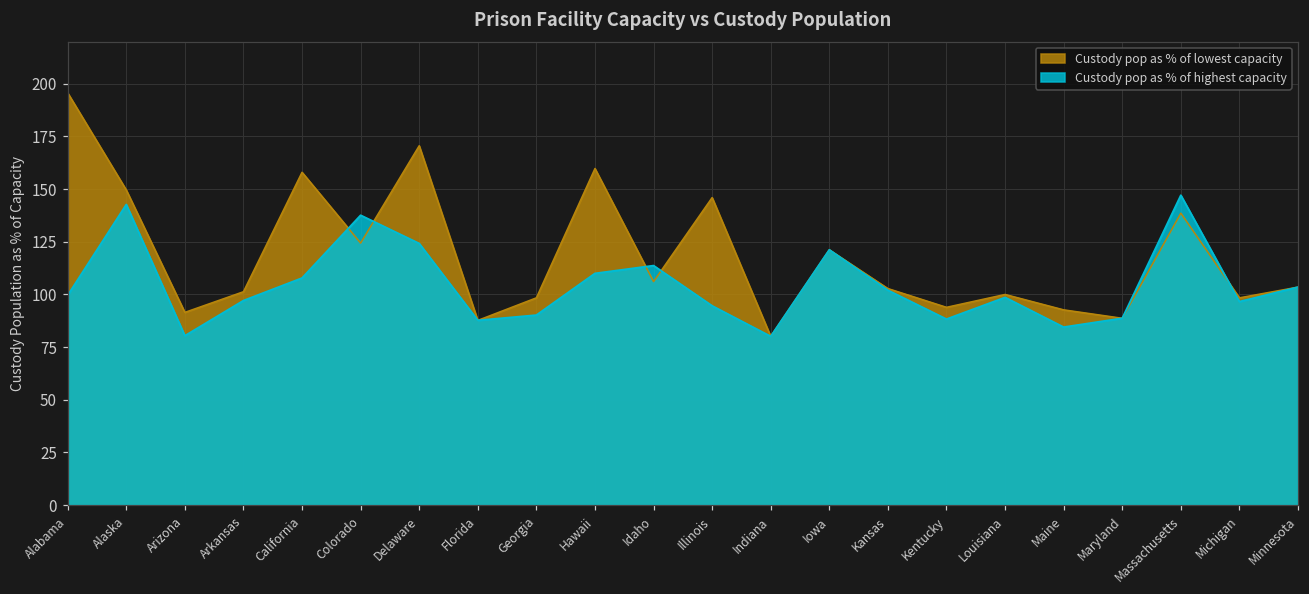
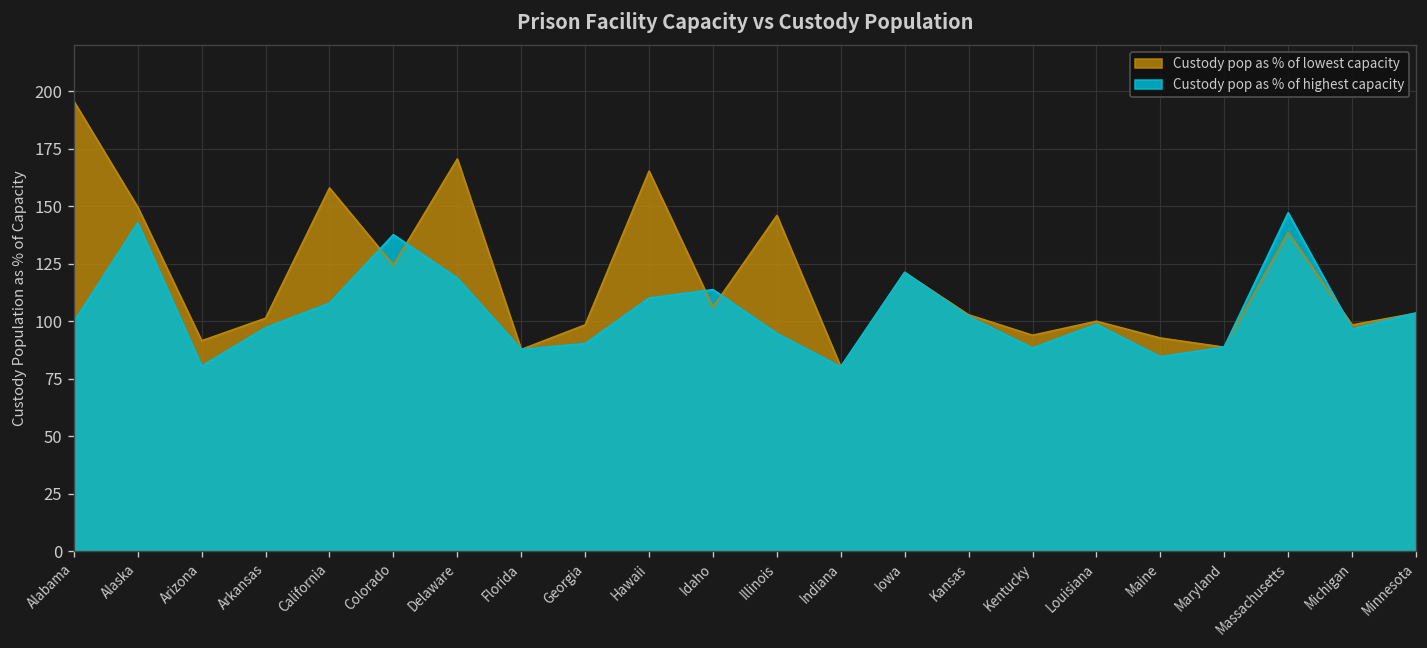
Custody pop as % of highest capacity, Delaware: 124 -> 119
Custody pop as % of lowest capacity, Hawaii: 160 -> 165
